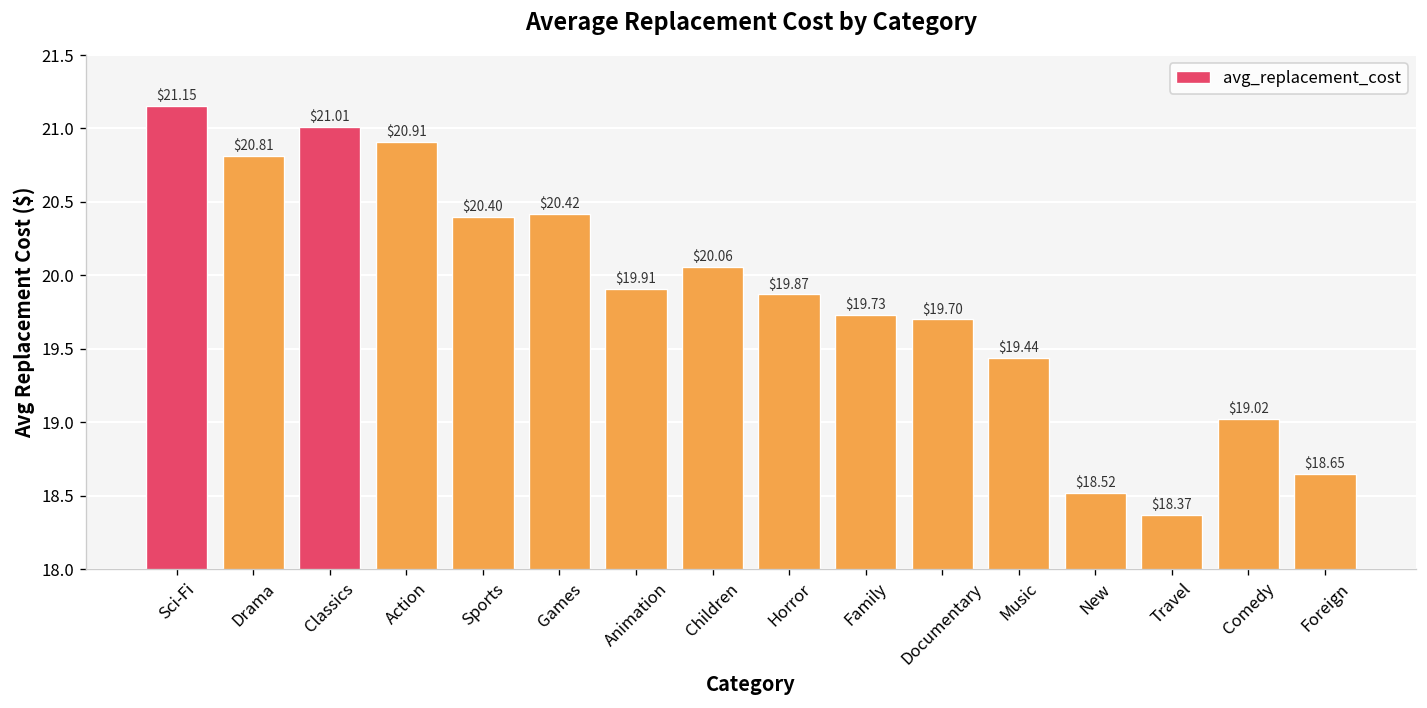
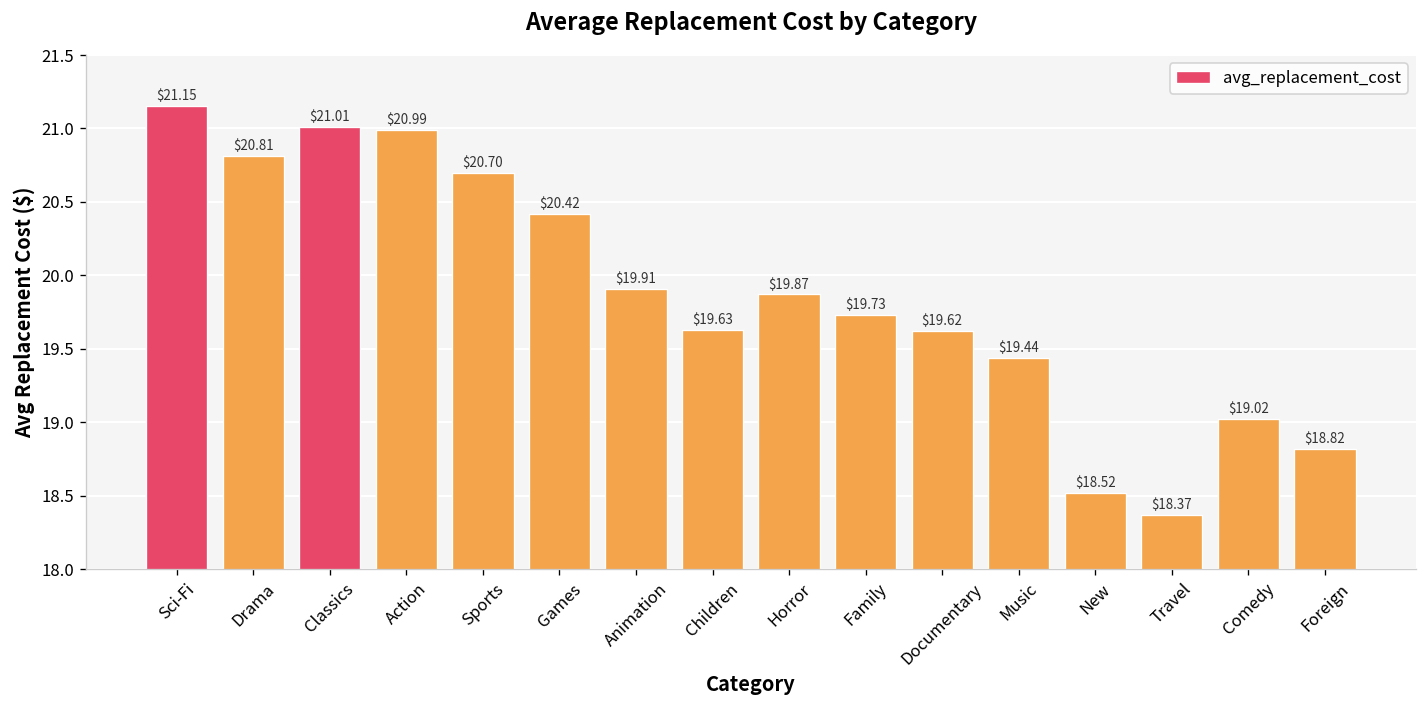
Action: $20.91 -> $20.99
Sports: $20.40 -> $20.70
Children: $20.06 -> $19.63
Documentary: $19.70 -> $19.62
Foreign: $18.65 -> $18.82
